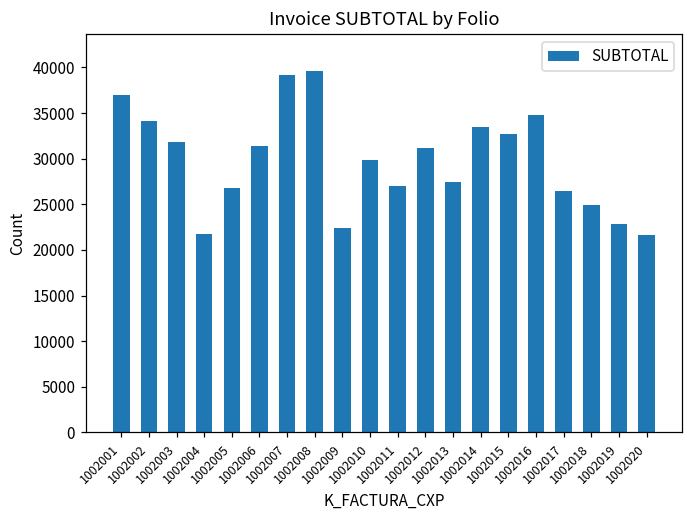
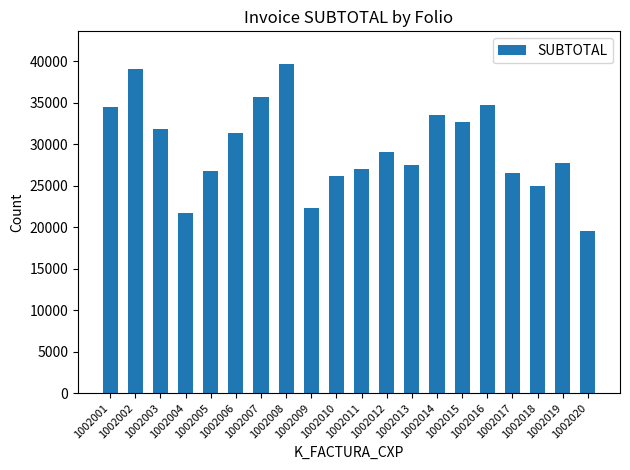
1002001: 37000 -> 34000
1002002: 34000 -> 39000
1002007: 39000 -> 36000
1002010: 30000 -> 26000
1002012: 31000 -> 29000
1002019: 23000 -> 28000
1002020: 22000 -> 20000
